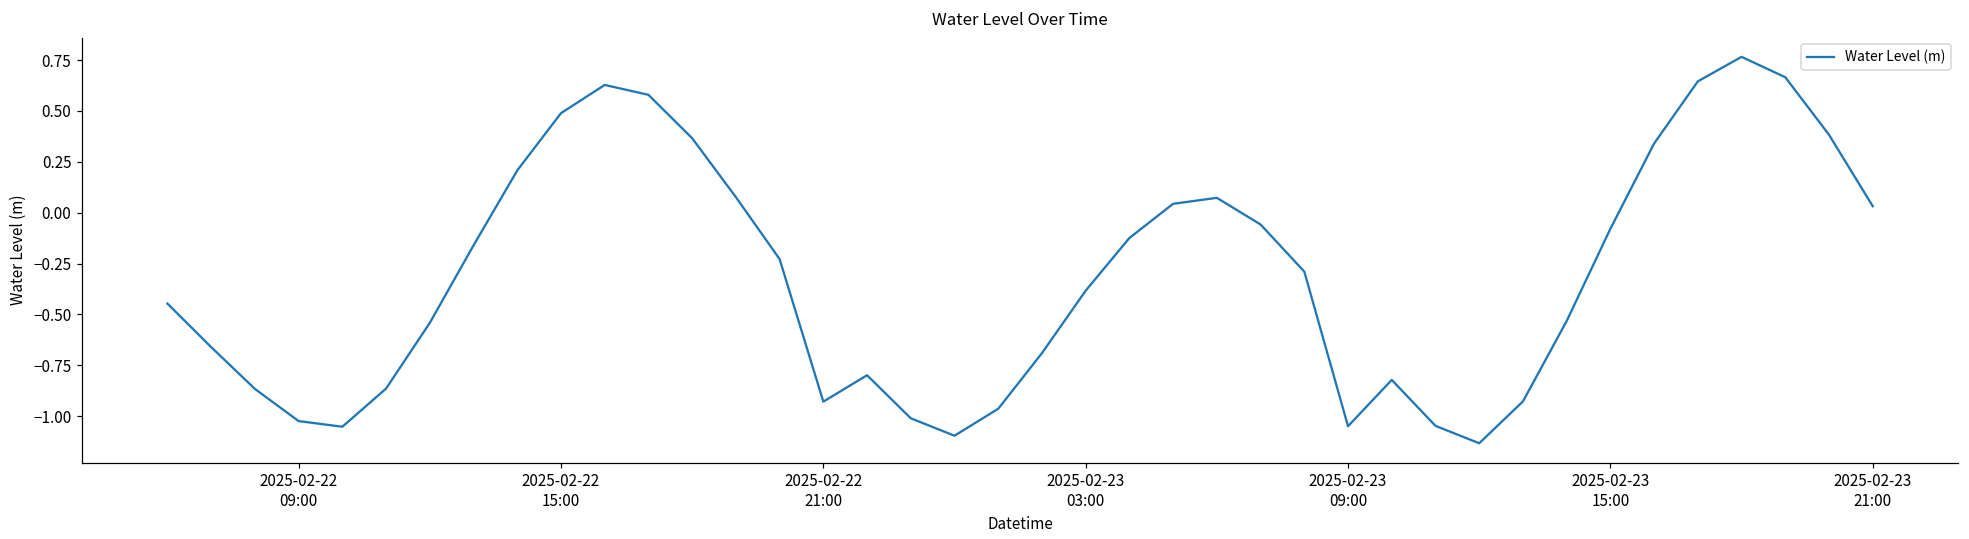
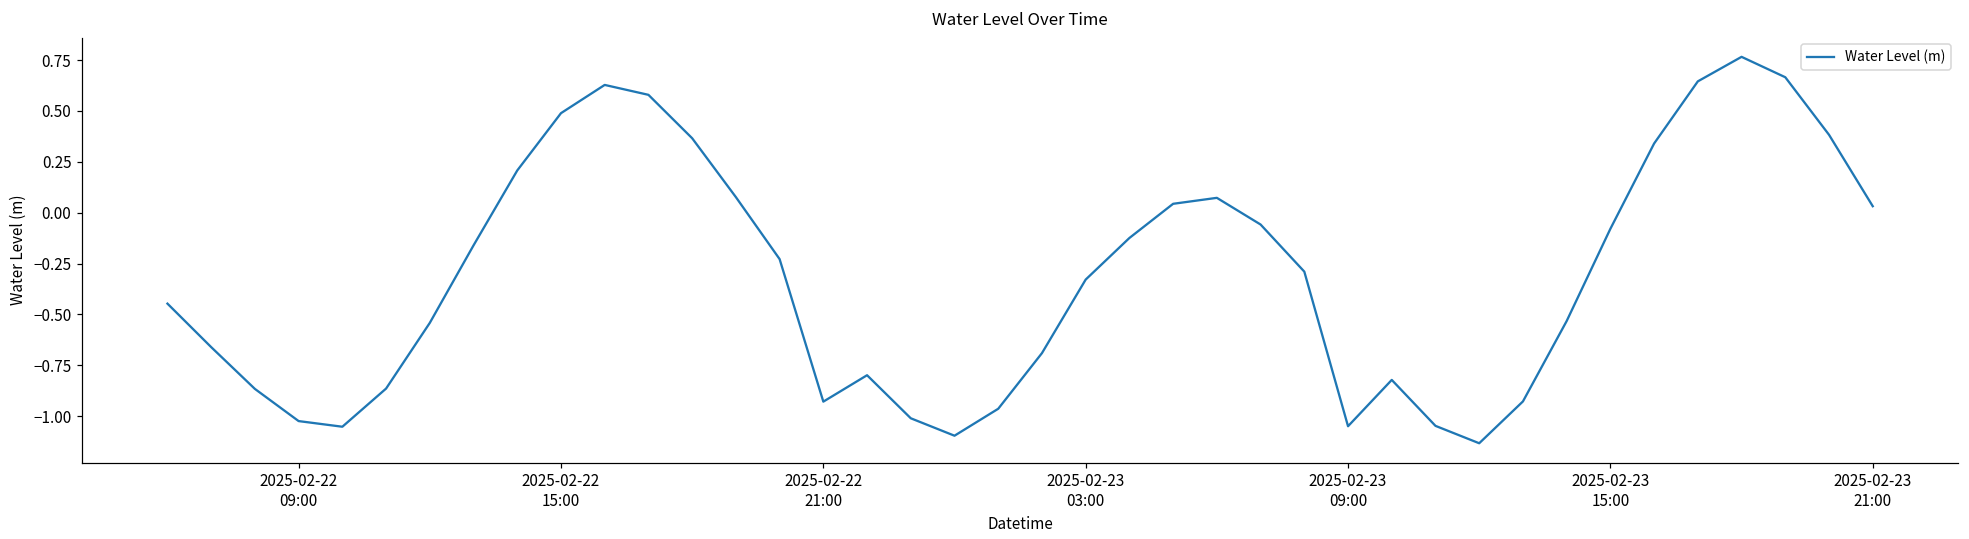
2025-02-23 03:00: -0.38 -> -0.33
